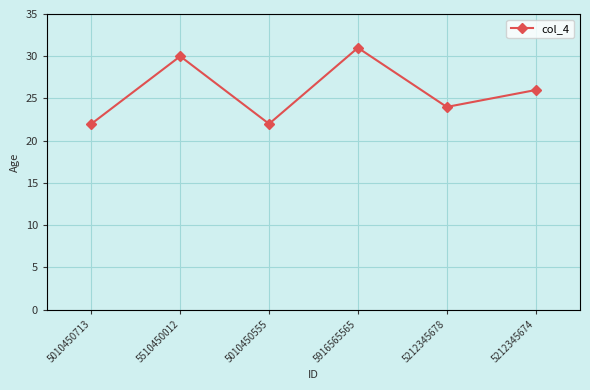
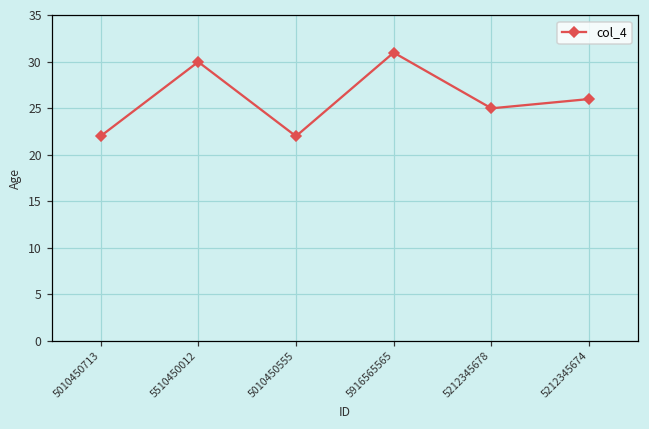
5212345678: 24 -> 25
